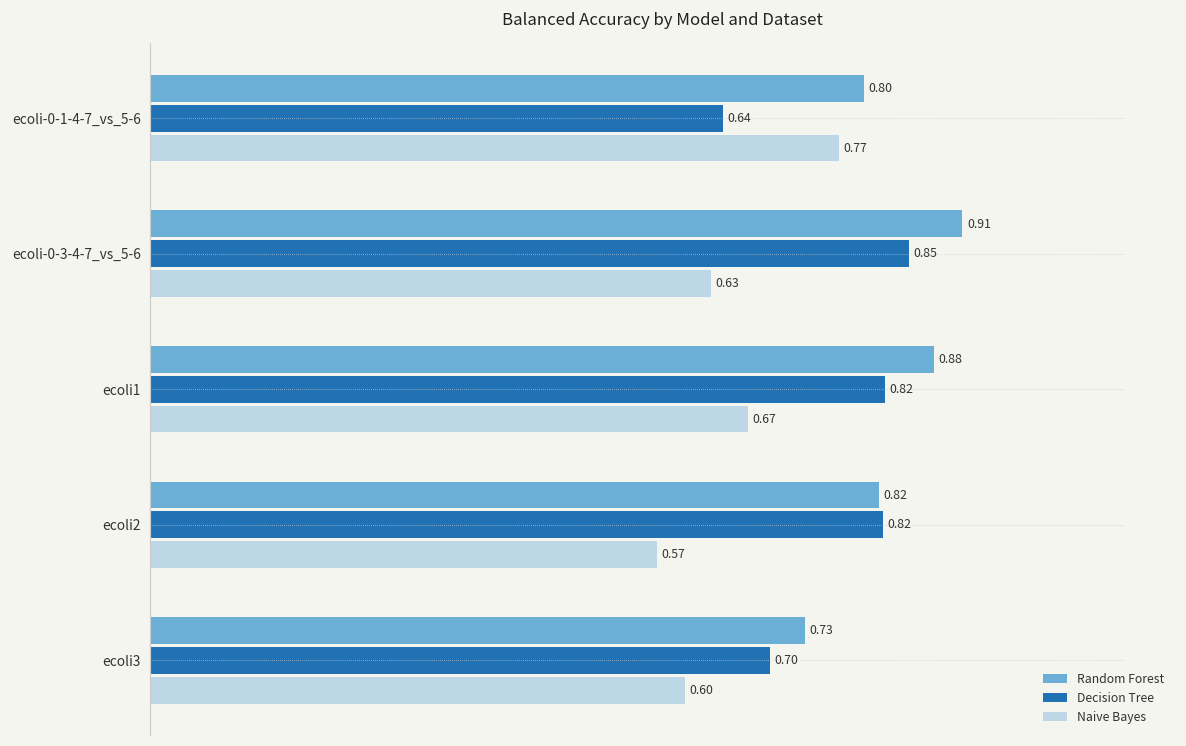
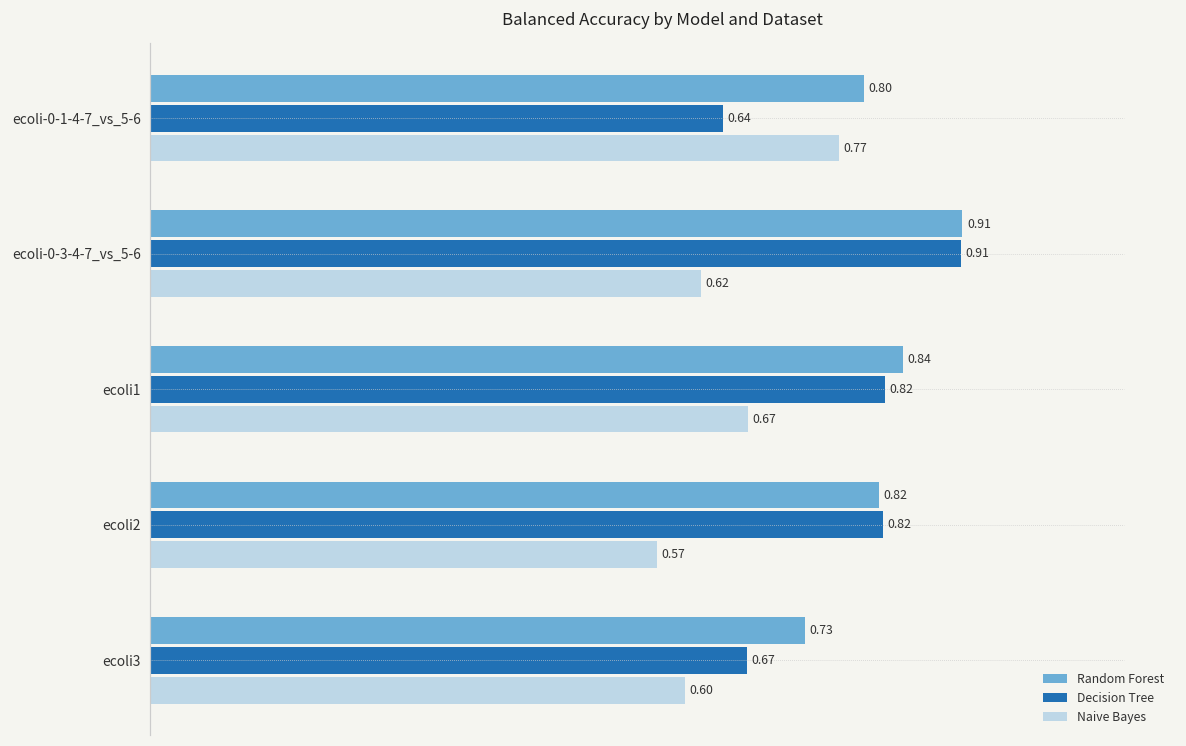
Decision Tree, ecoli-0-3-4-7_vs_5-6: 0.85 -> 0.91
Naive Bayes, ecoli-0-3-4-7_vs_5-6: 0.63 -> 0.62
Random Forest, ecoli1: 0.88 -> 0.84
Decision Tree, ecoli3: 0.70 -> 0.67
